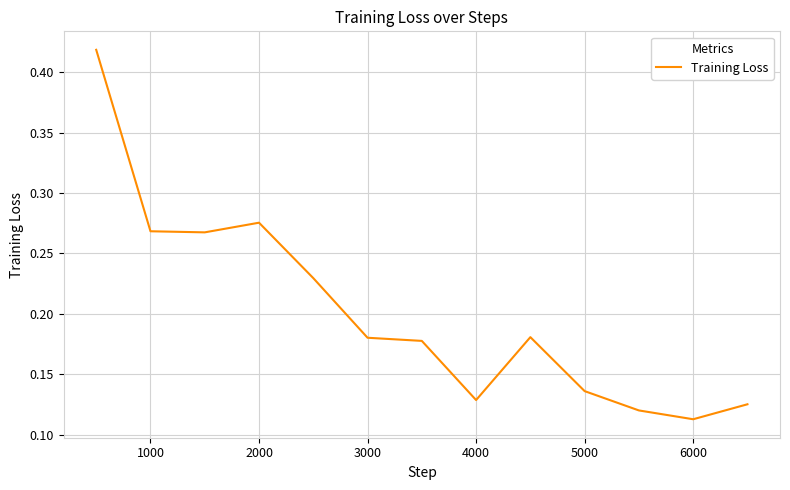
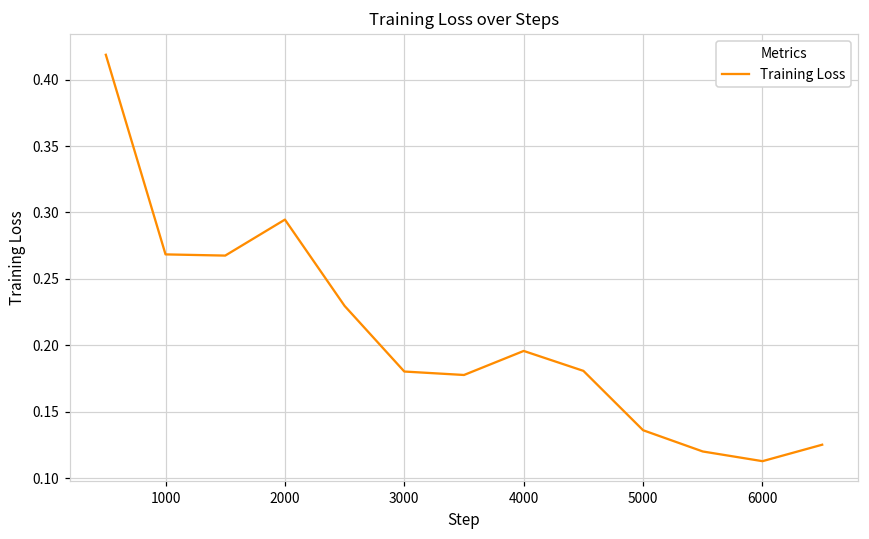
2000: 0.276 -> 0.295
4000: 0.129 -> 0.196
